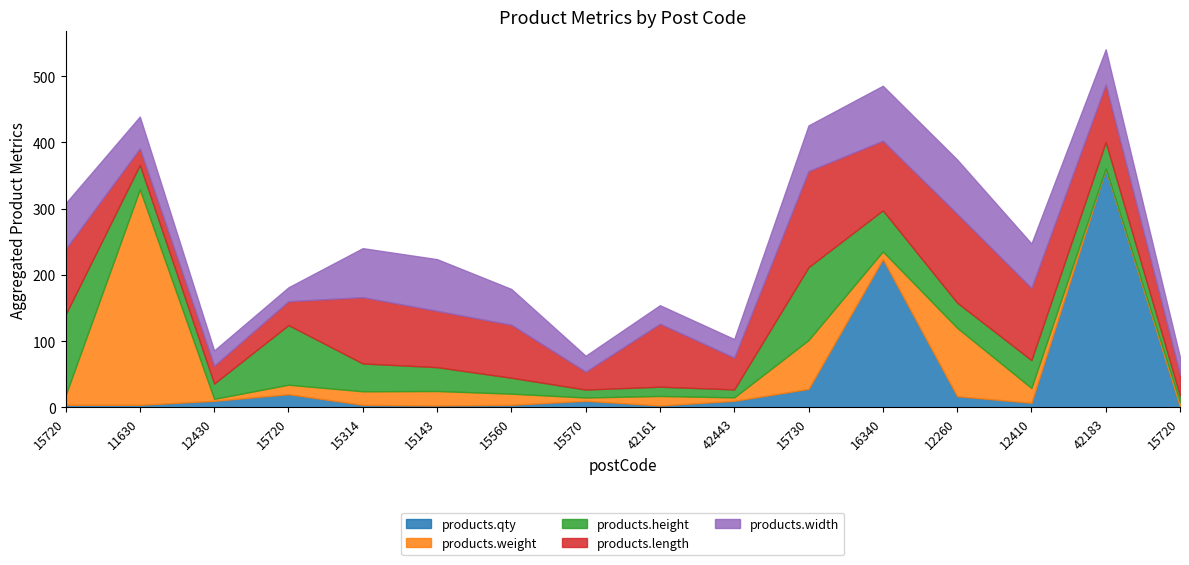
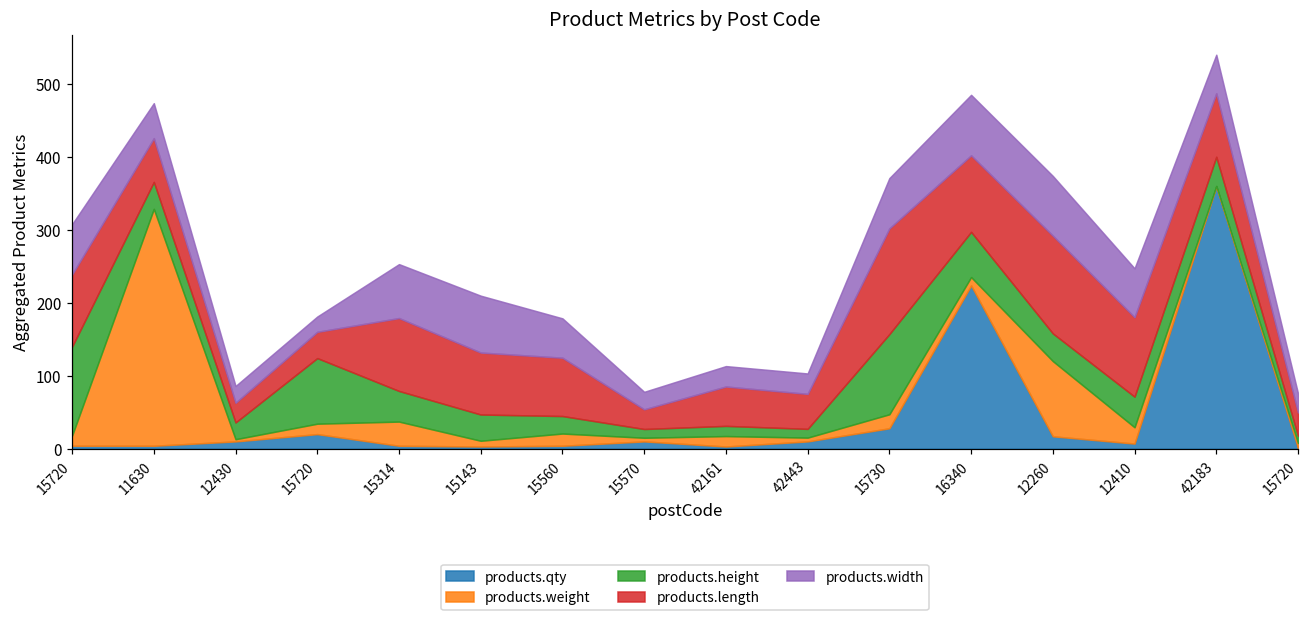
products.length, 11630: 30 -> 60
products.weight, 15314: 20 -> 30
products.weight, 15143: 20 -> 10
products.length, 42161: 100 -> 50
products.weight, 15730: 70 -> 20
